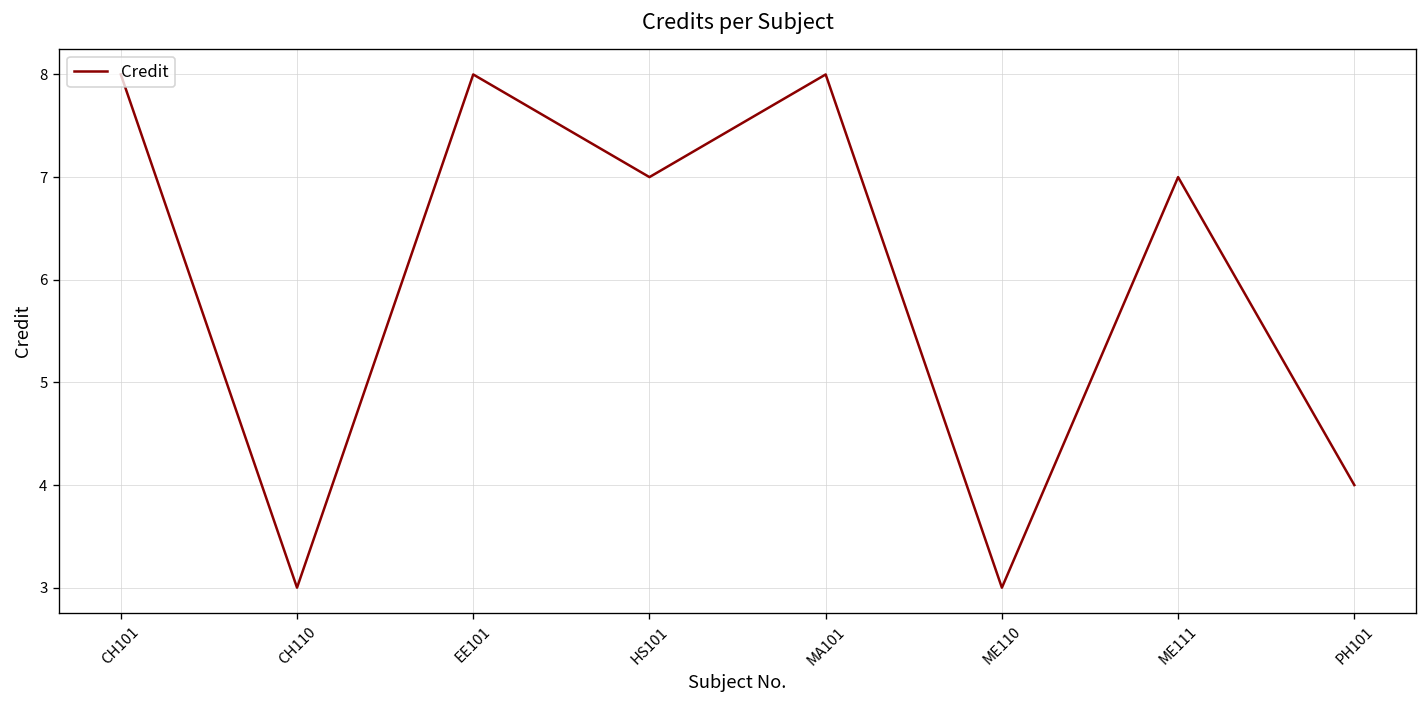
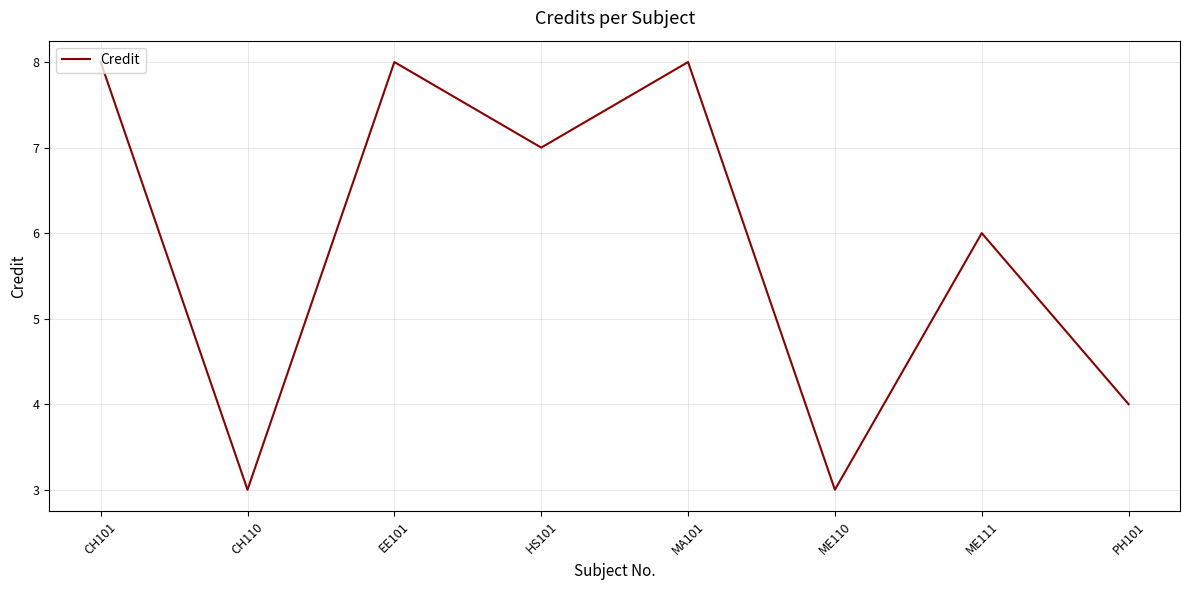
ME111: 7 -> 6
